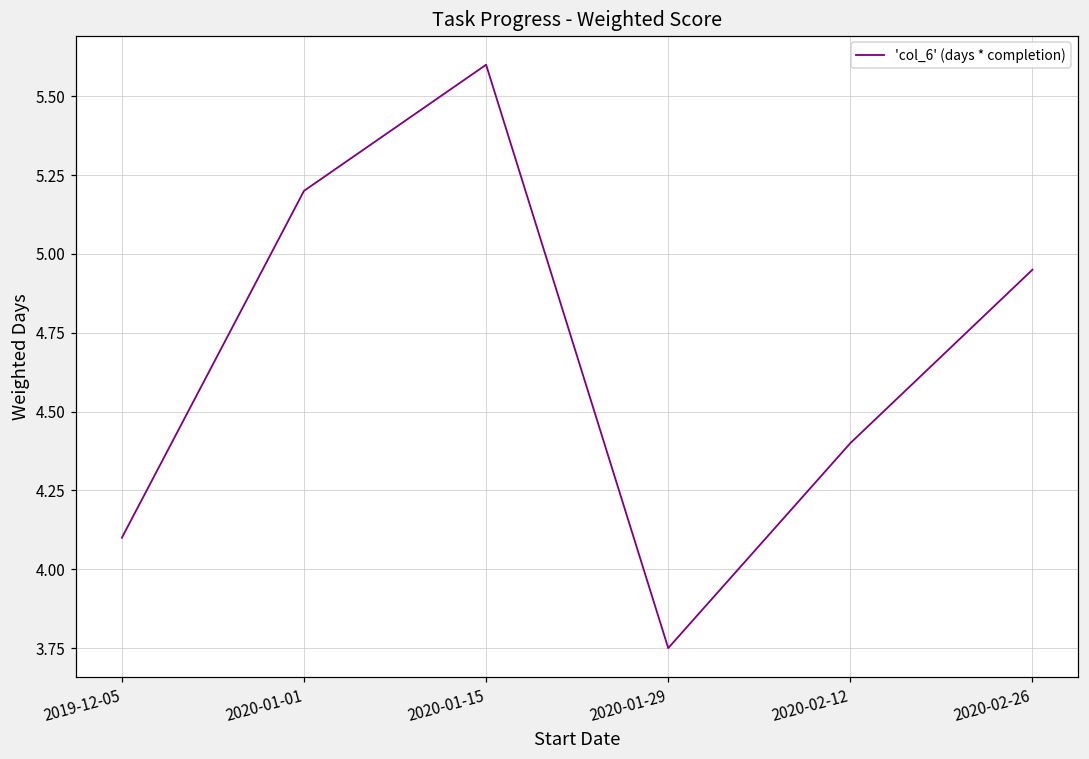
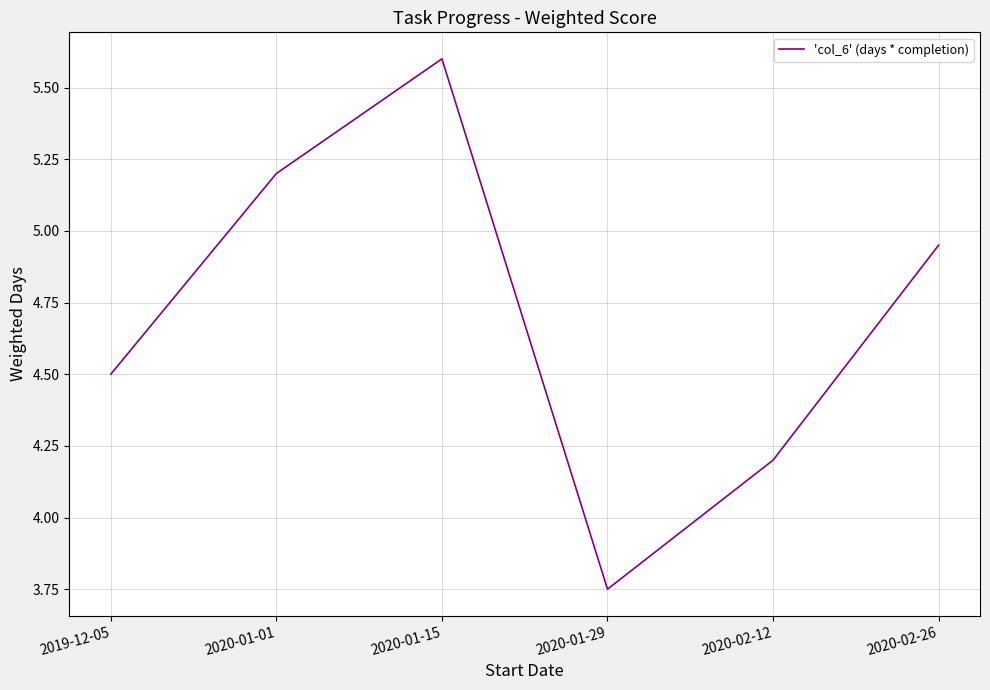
2019-12-05: 4.1 -> 4.5
2020-02-12: 4.4 -> 4.2
